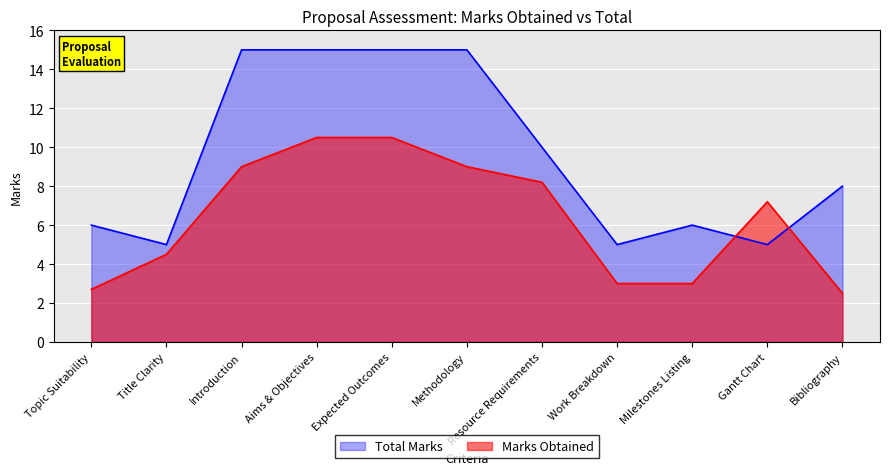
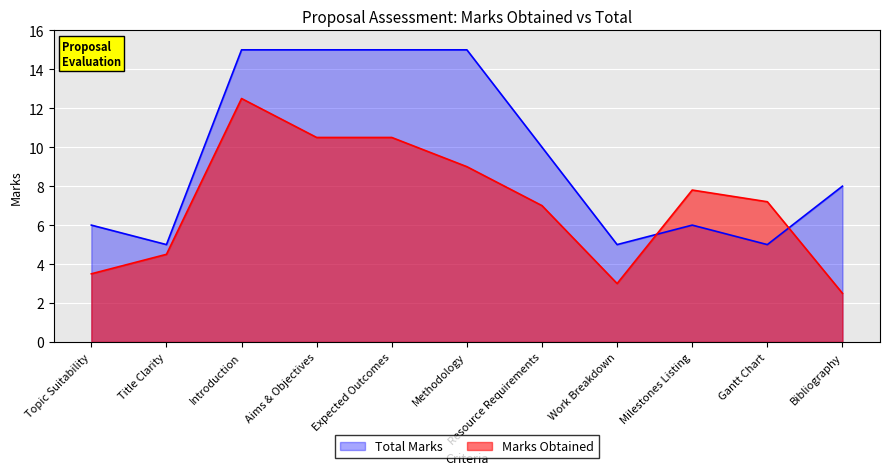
Marks Obtained, Topic Suitability: 2.7 -> 3.5
Marks Obtained, Introduction: 9.0 -> 12.5
Marks Obtained, Resource Requirements: 8.2 -> 7.0
Marks Obtained, Milestones Listing: 3.0 -> 7.8
